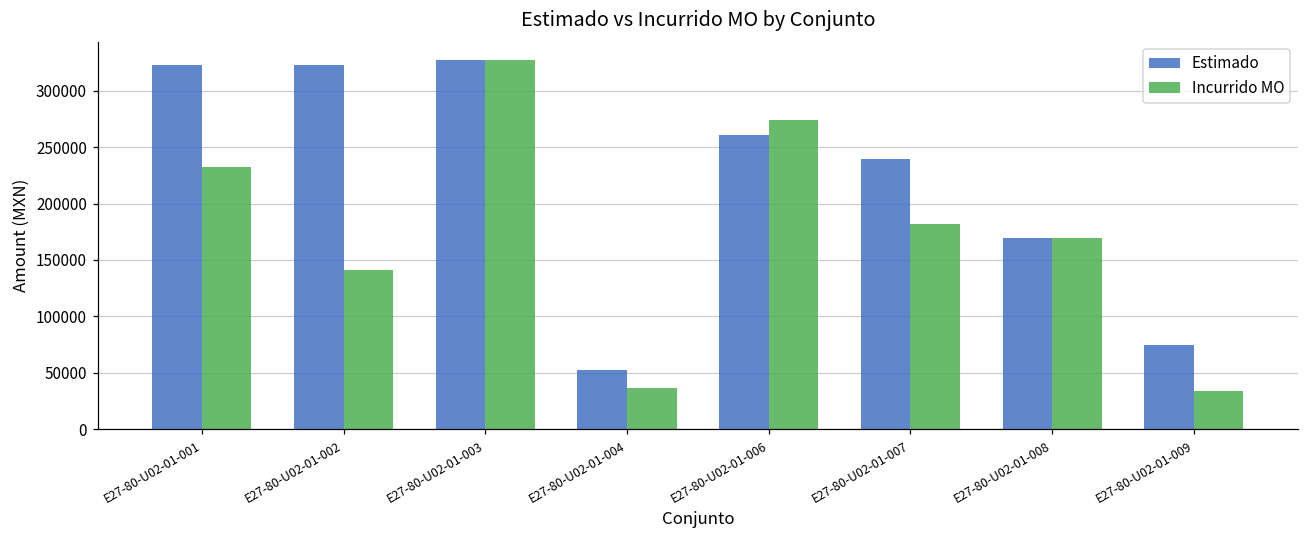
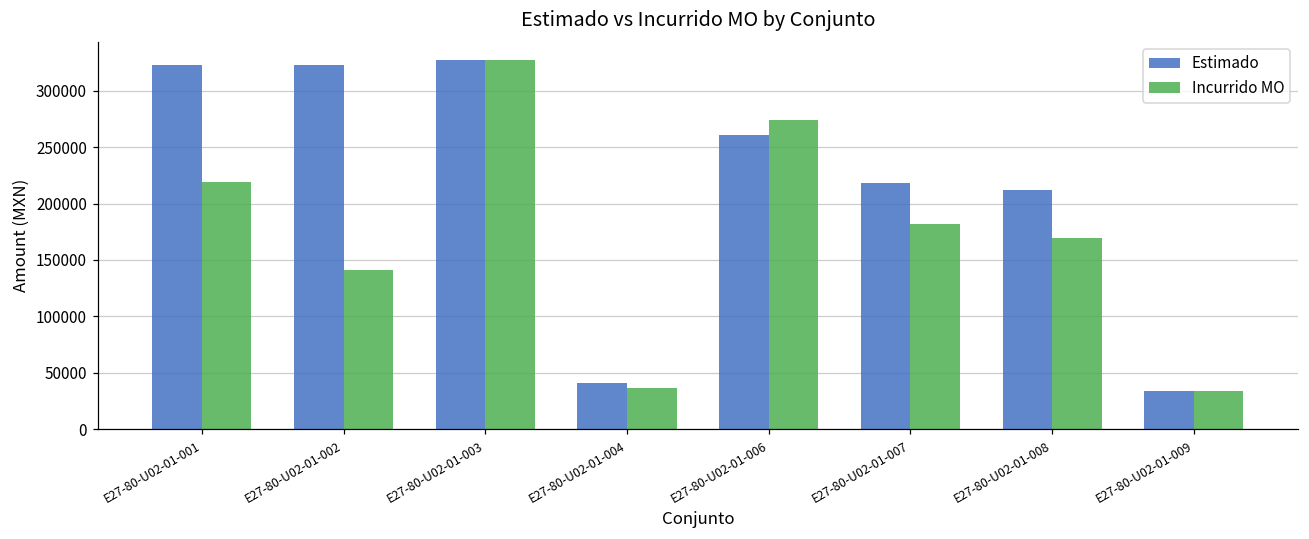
Incurrido MO, E27-80-U02-01-001: 232000 -> 219000
Estimado, E27-80-U02-01-004: 52000 -> 41000
Estimado, E27-80-U02-01-007: 240000 -> 218000
Estimado, E27-80-U02-01-008: 170000 -> 212000
Estimado, E27-80-U02-01-009: 74000 -> 34000
